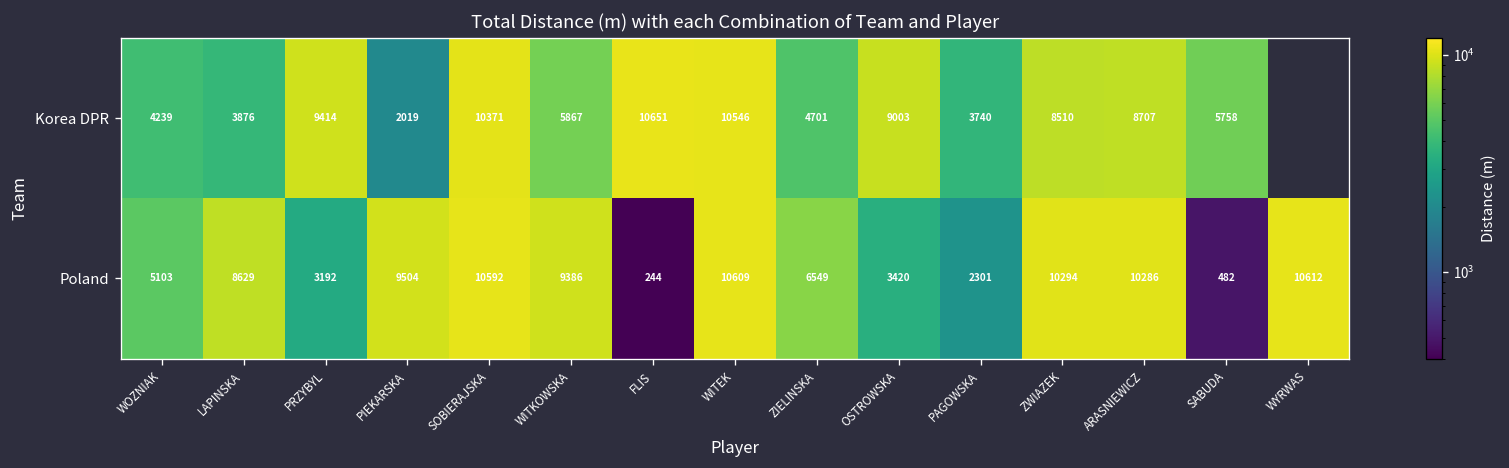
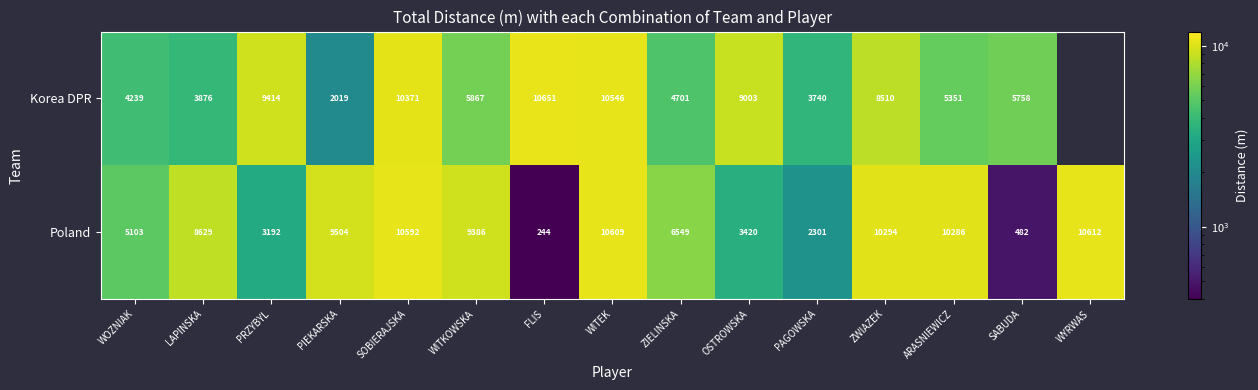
Korea DPR, ARASNIEWICZ: 8707 -> 5351
